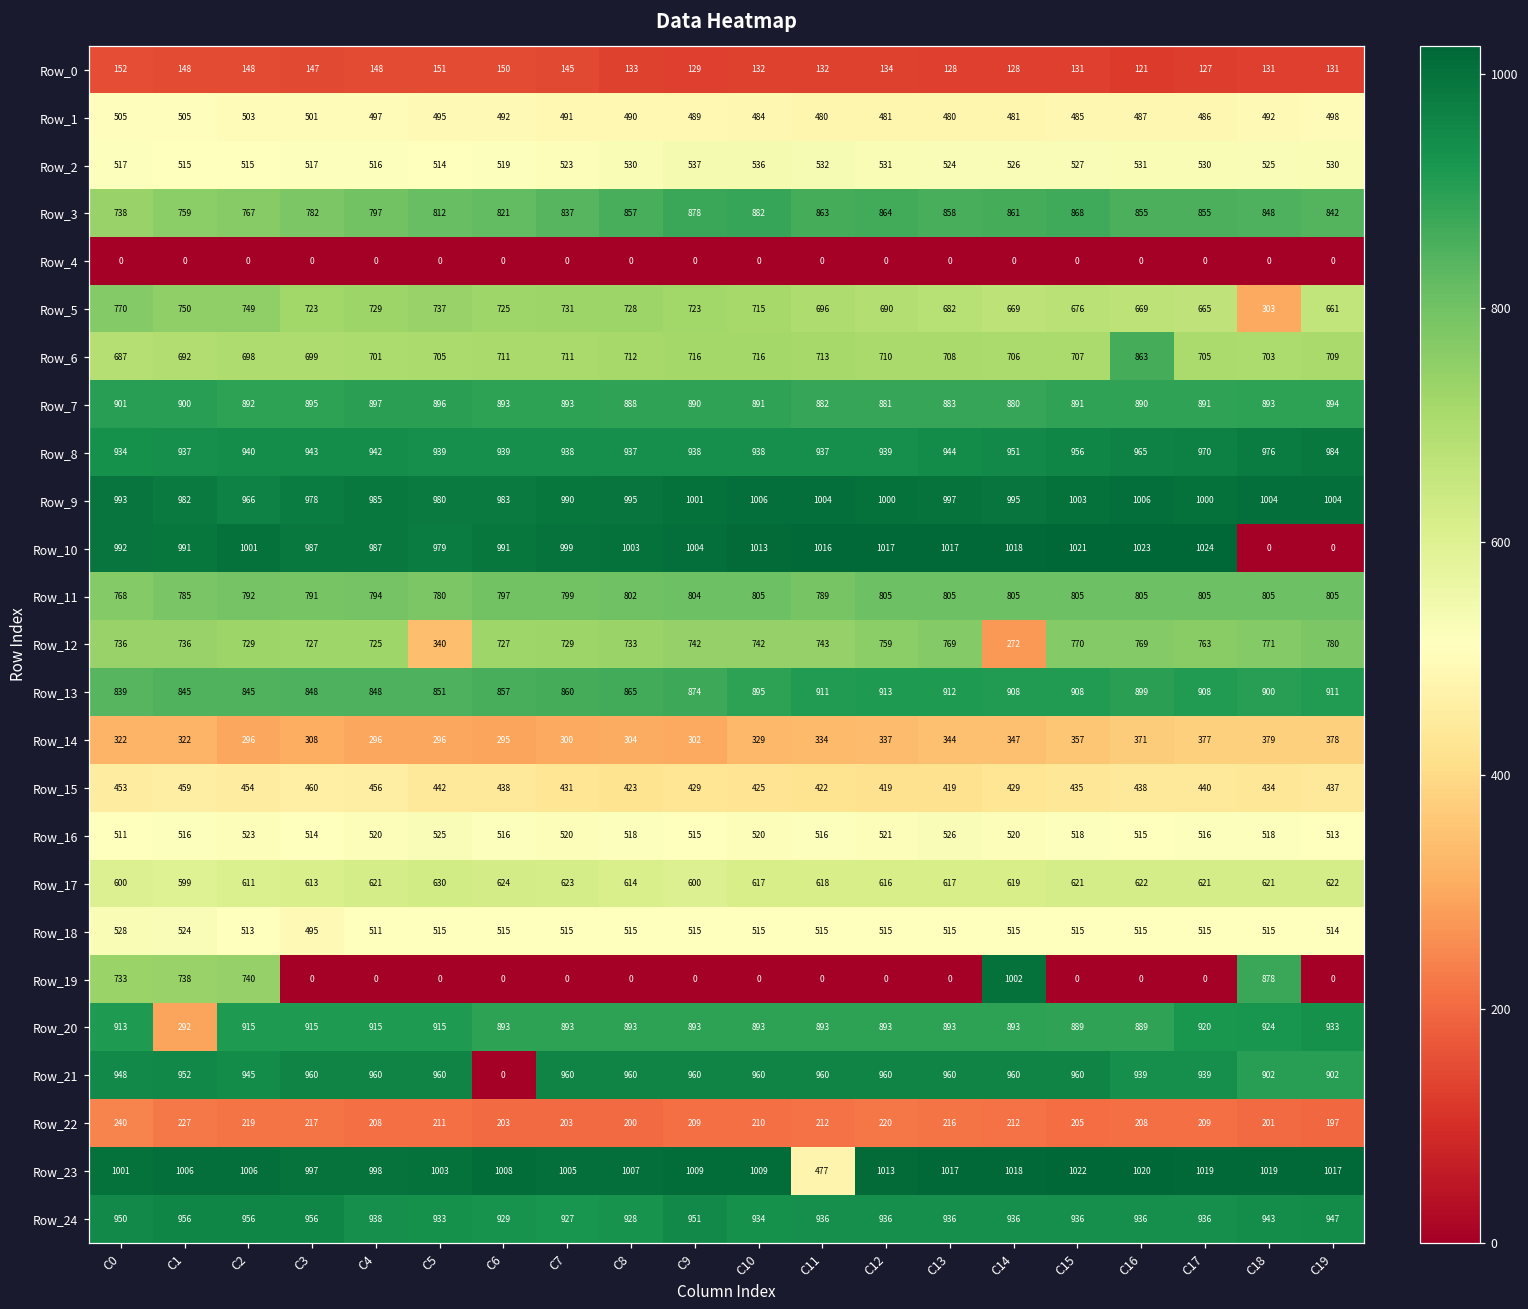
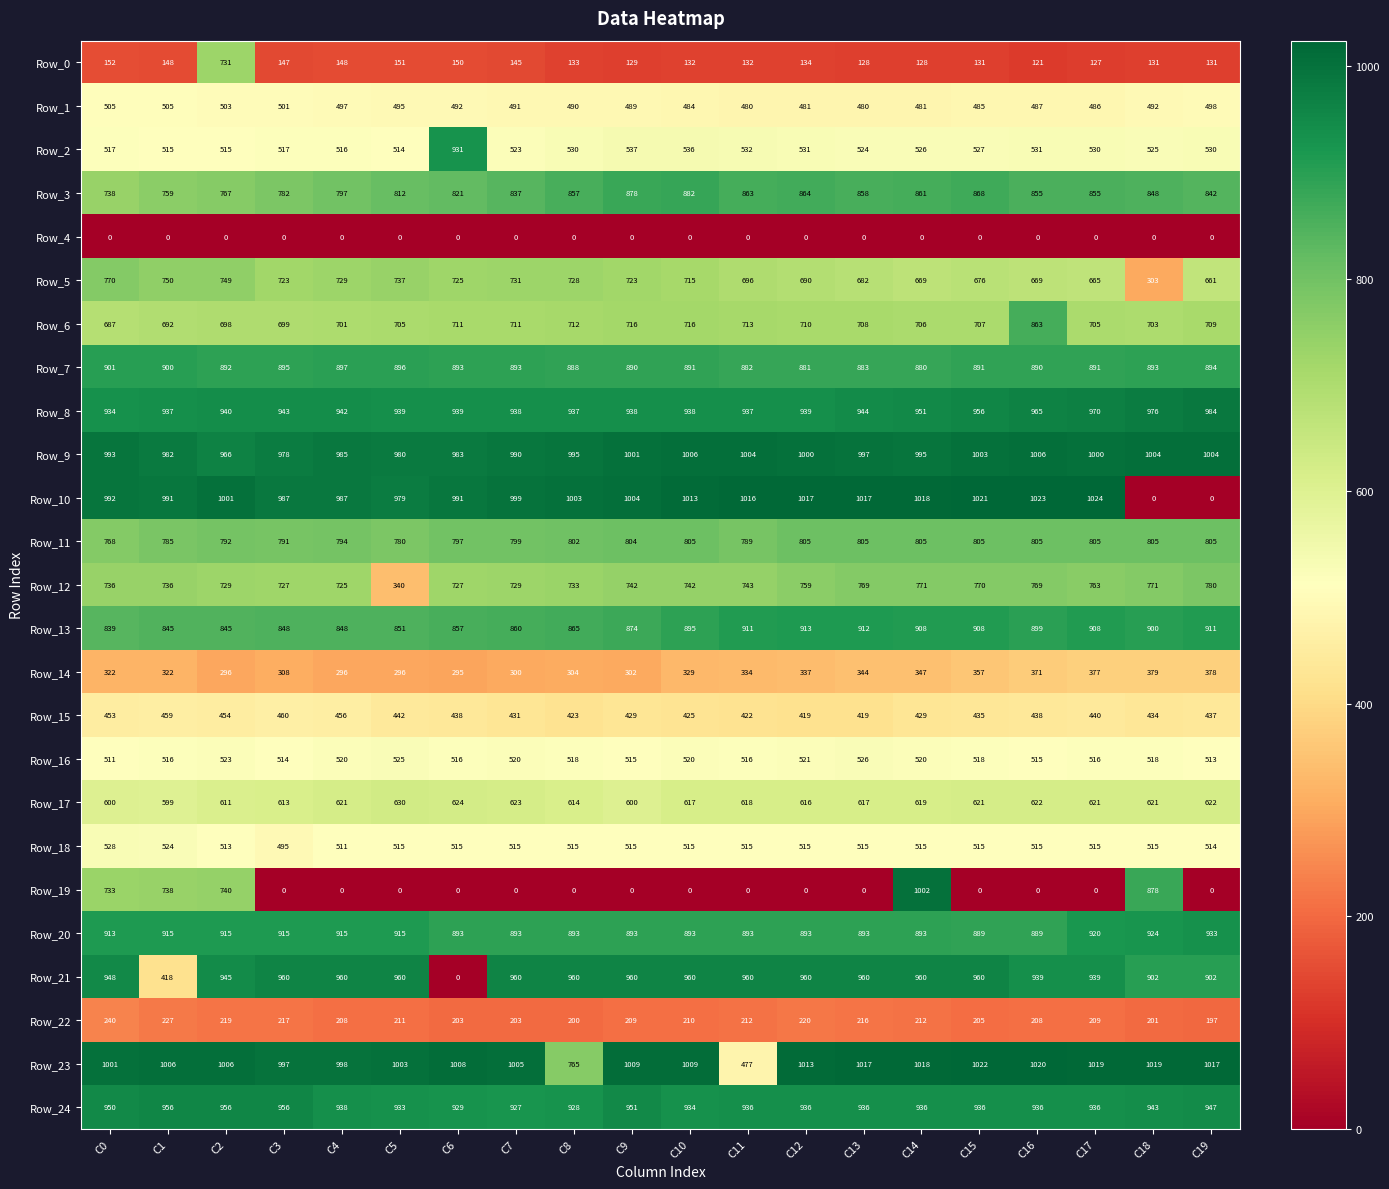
Row_0, C2: 148 -> 731
Row_2, C6: 519 -> 931
Row_12, C14: 272 -> 771
Row_20, C1: 292 -> 915
Row_21, C1: 952 -> 418
Row_23, C8: 1007 -> 765
